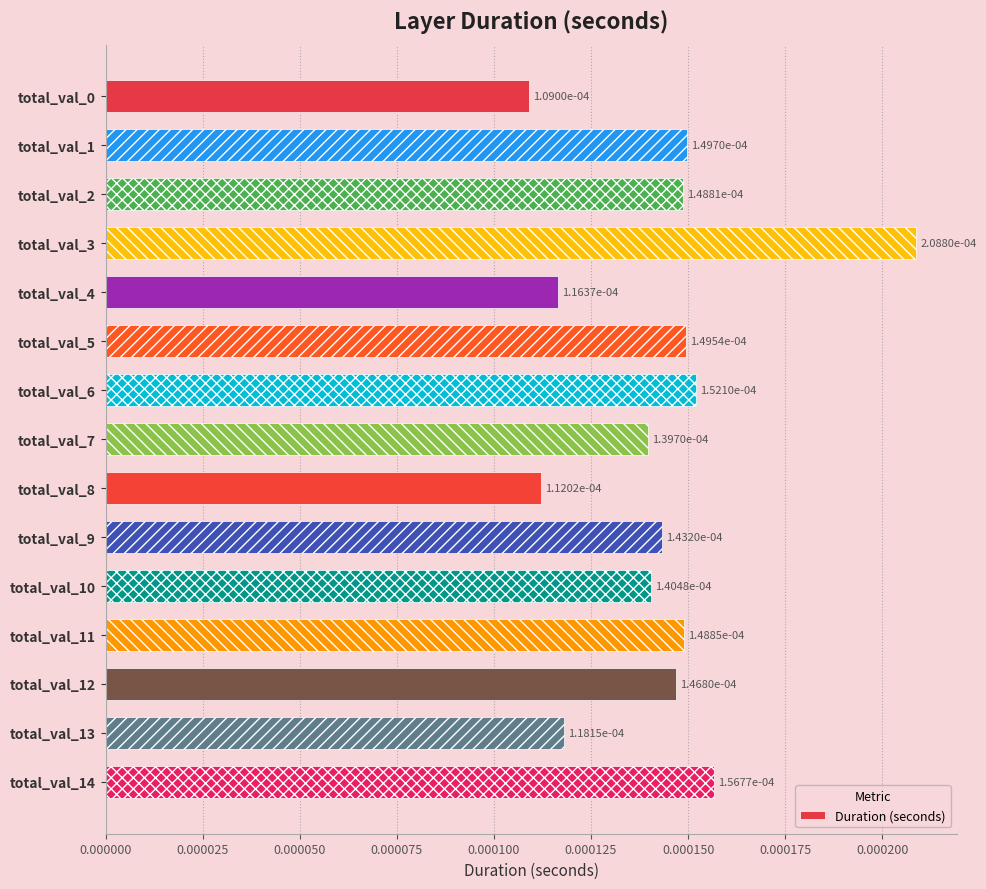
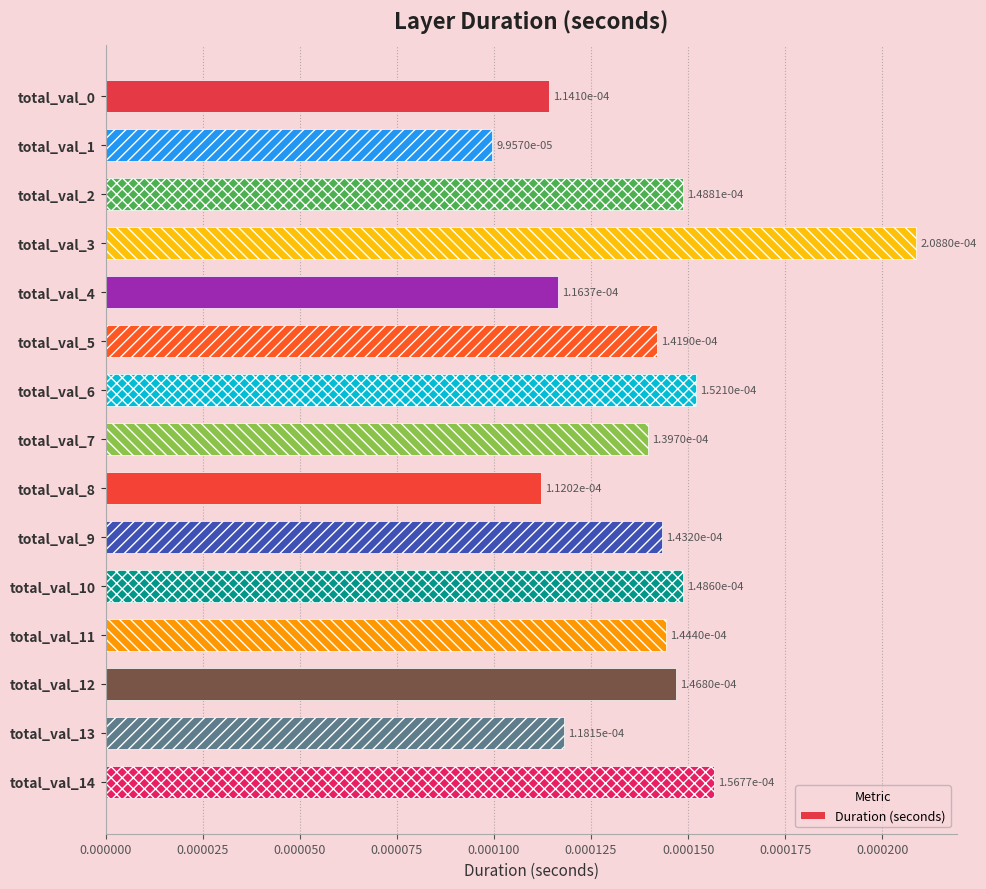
total_val_0: 1.0900e-04 -> 1.1410e-04
total_val_1: 1.4970e-04 -> 9.9570e-05
total_val_5: 1.4954e-04 -> 1.4190e-04
total_val_10: 1.4048e-04 -> 1.4860e-04
total_val_11: 1.4885e-04 -> 1.4440e-04
